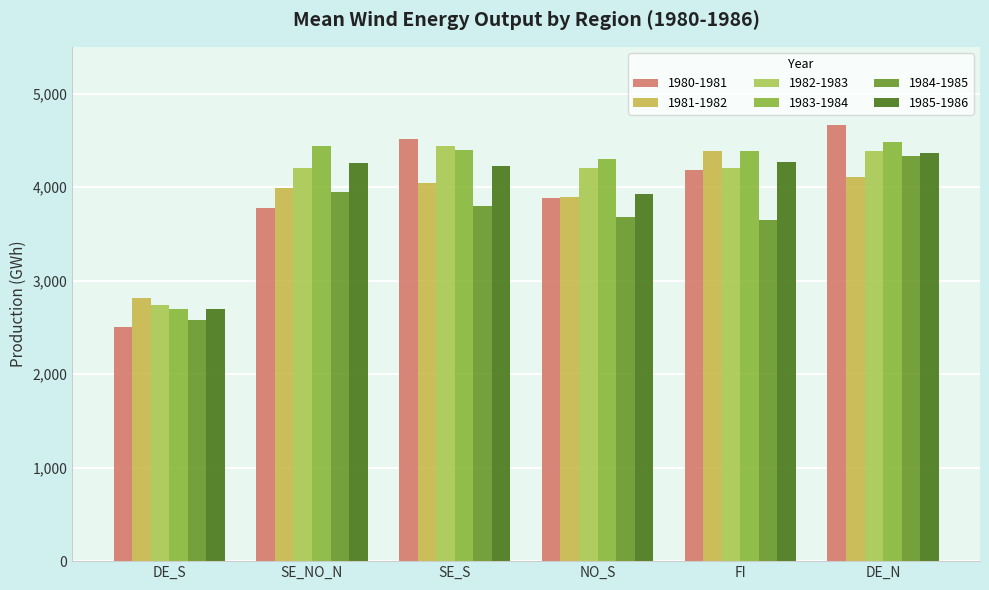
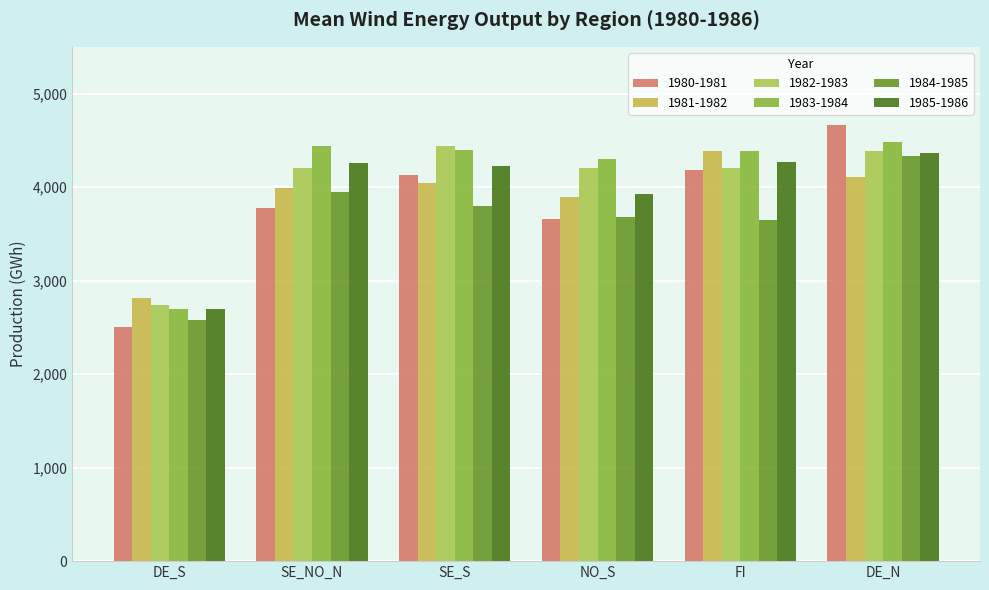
1980-1981, SE_S: 4,500 -> 4,100
1980-1981, NO_S: 3,900 -> 3,700
